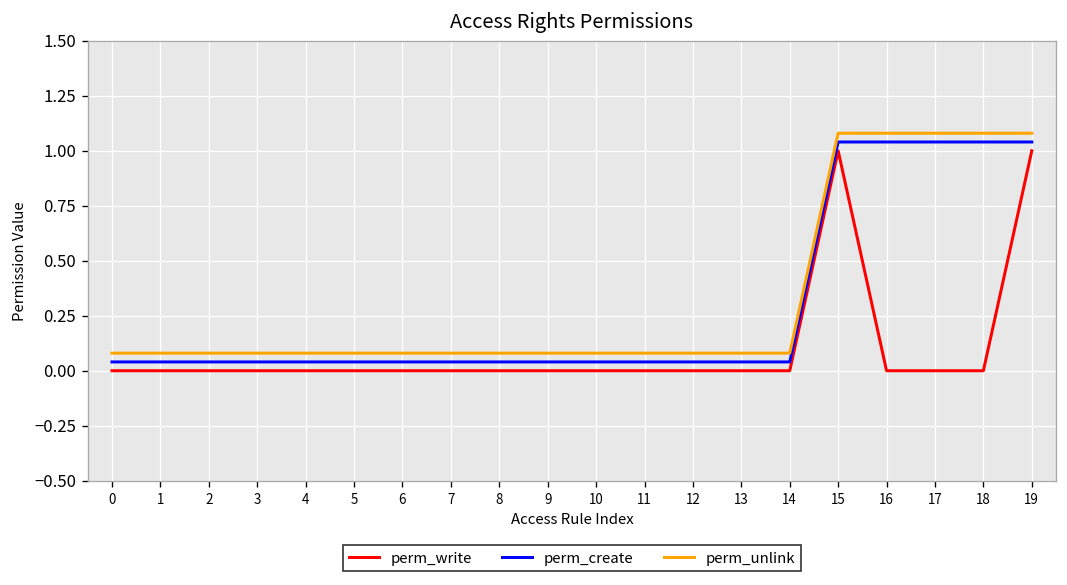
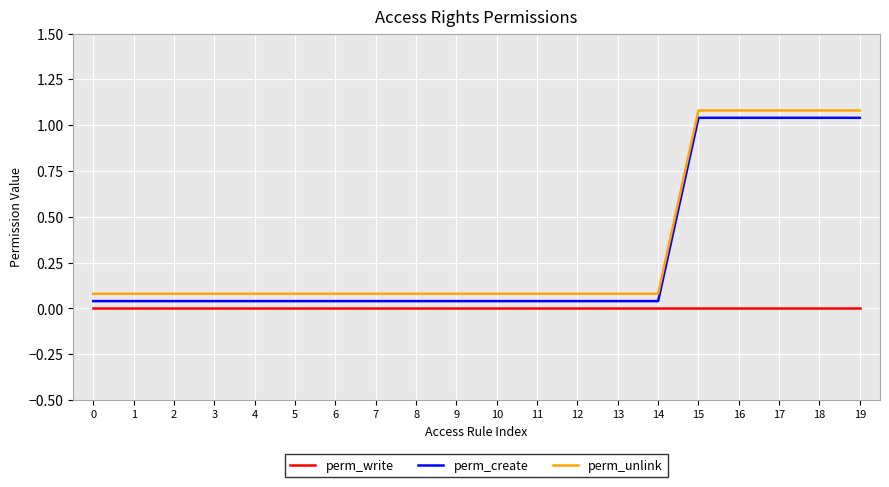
perm_write, 15: 1 -> 0
perm_write, 19: 1 -> 0
